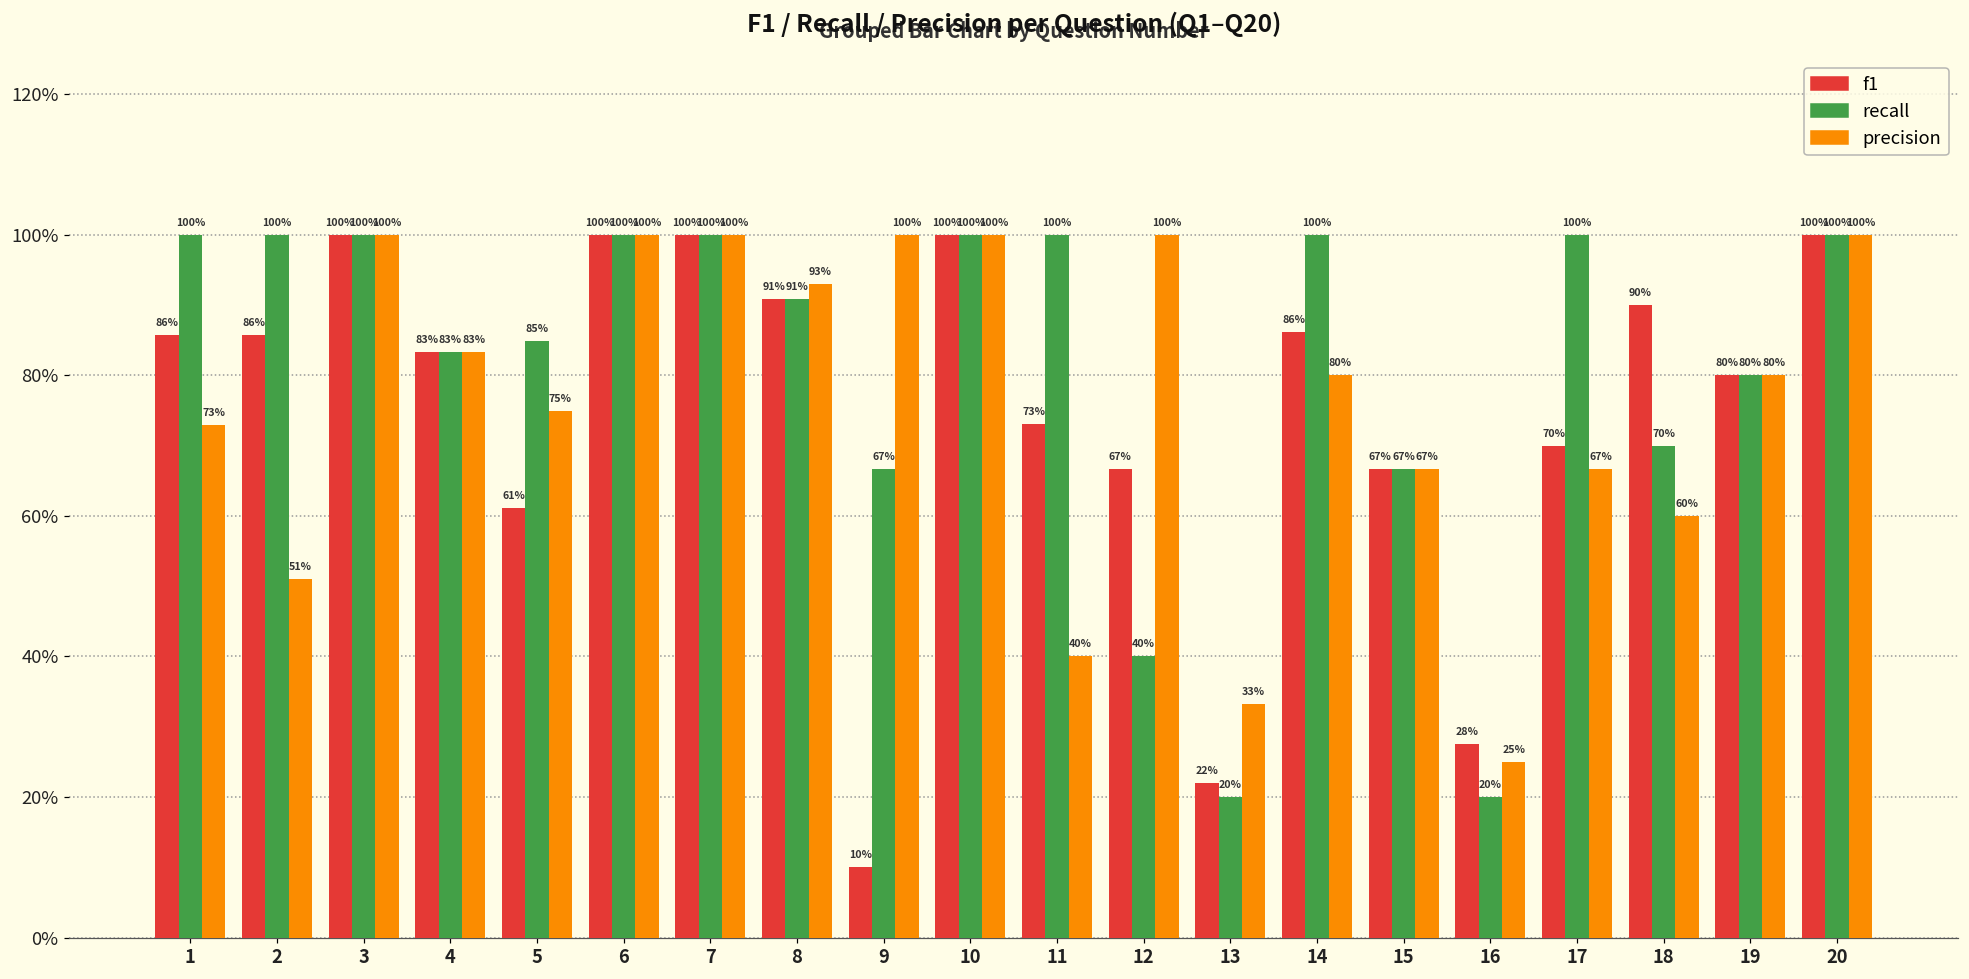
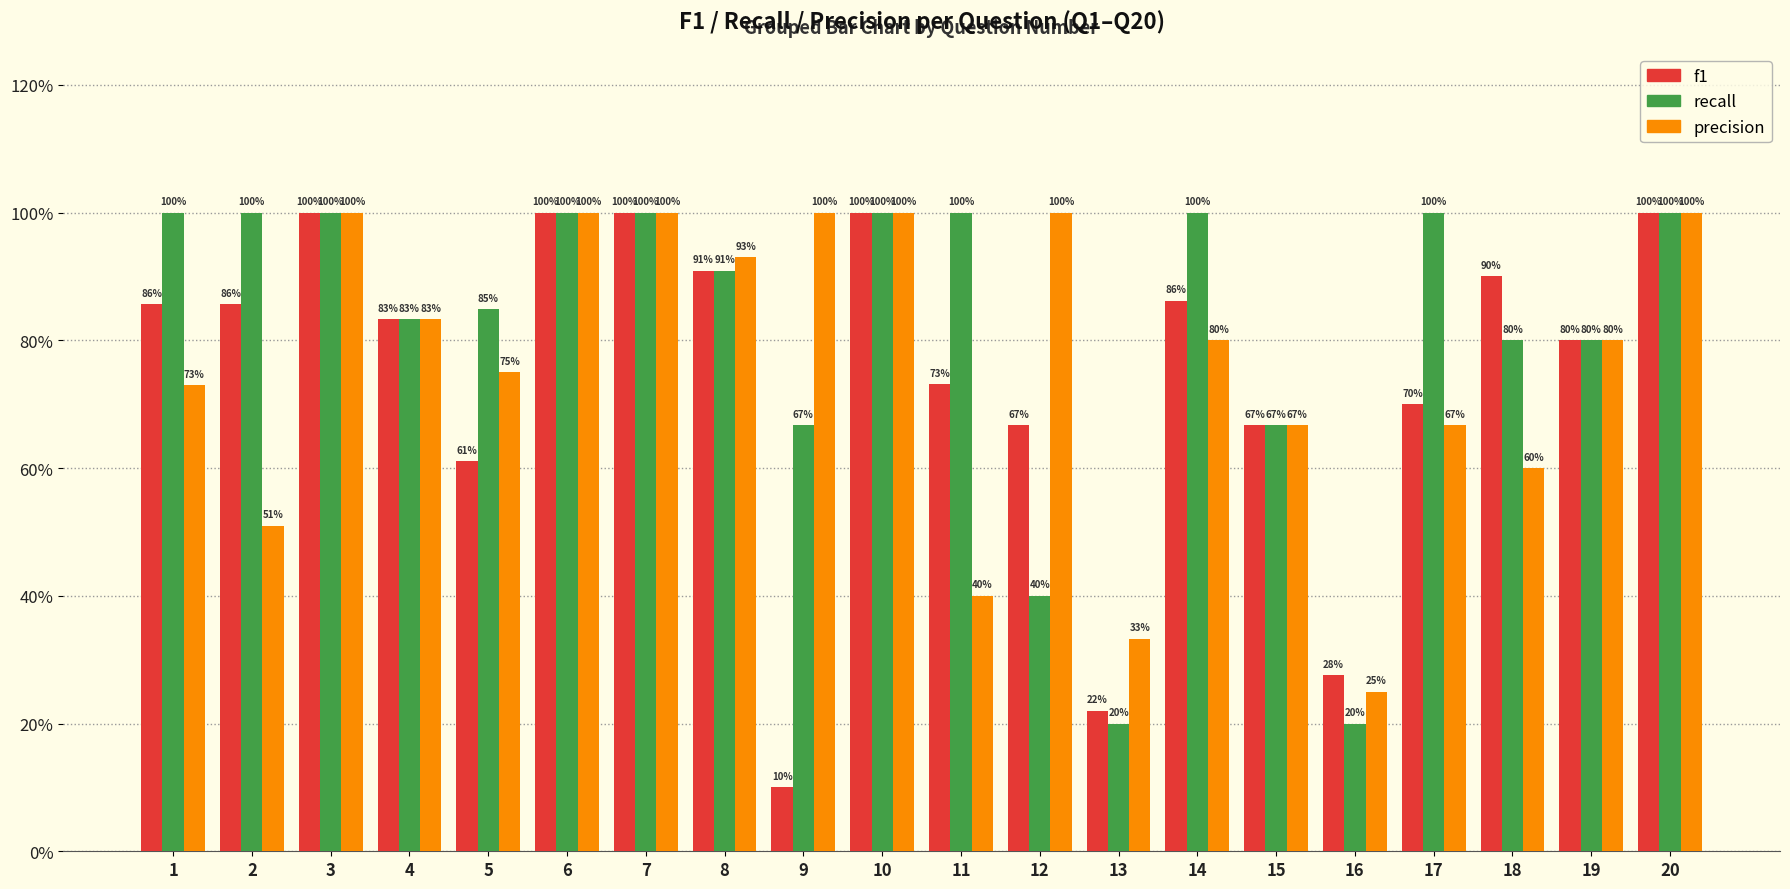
recall, 18: 70% -> 80%
